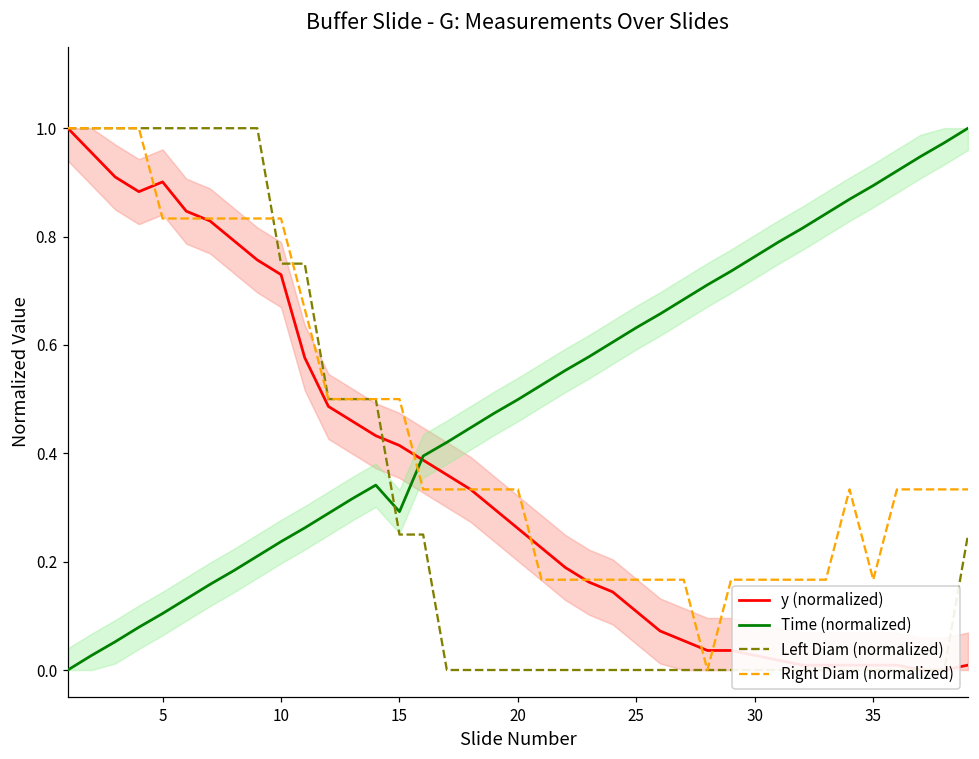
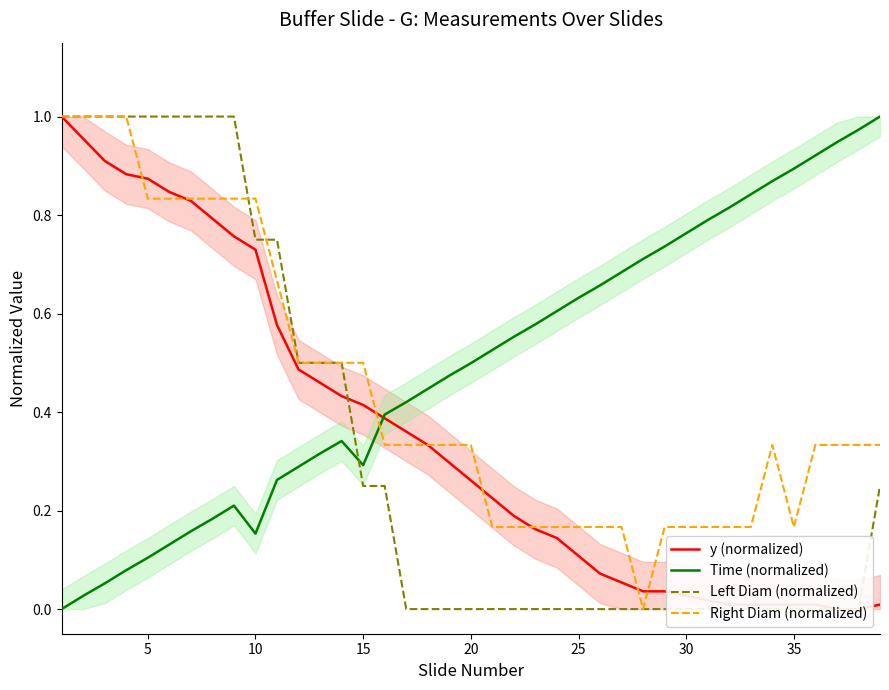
y (normalized), 5: 0.90 -> 0.87
Time (normalized), 10: 0.24 -> 0.15
